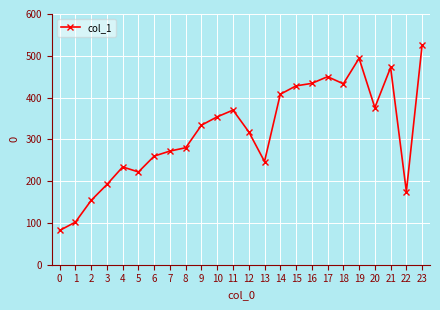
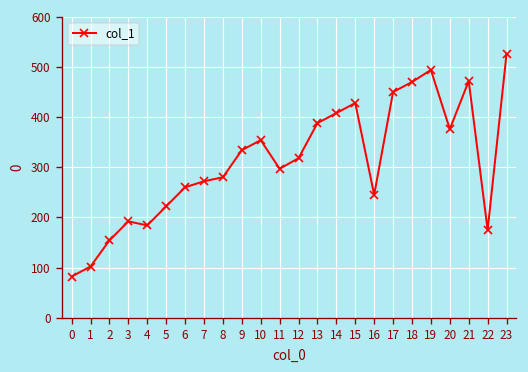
4: 230 -> 180
11: 370 -> 300
13: 250 -> 390
16: 430 -> 250
18: 430 -> 470
